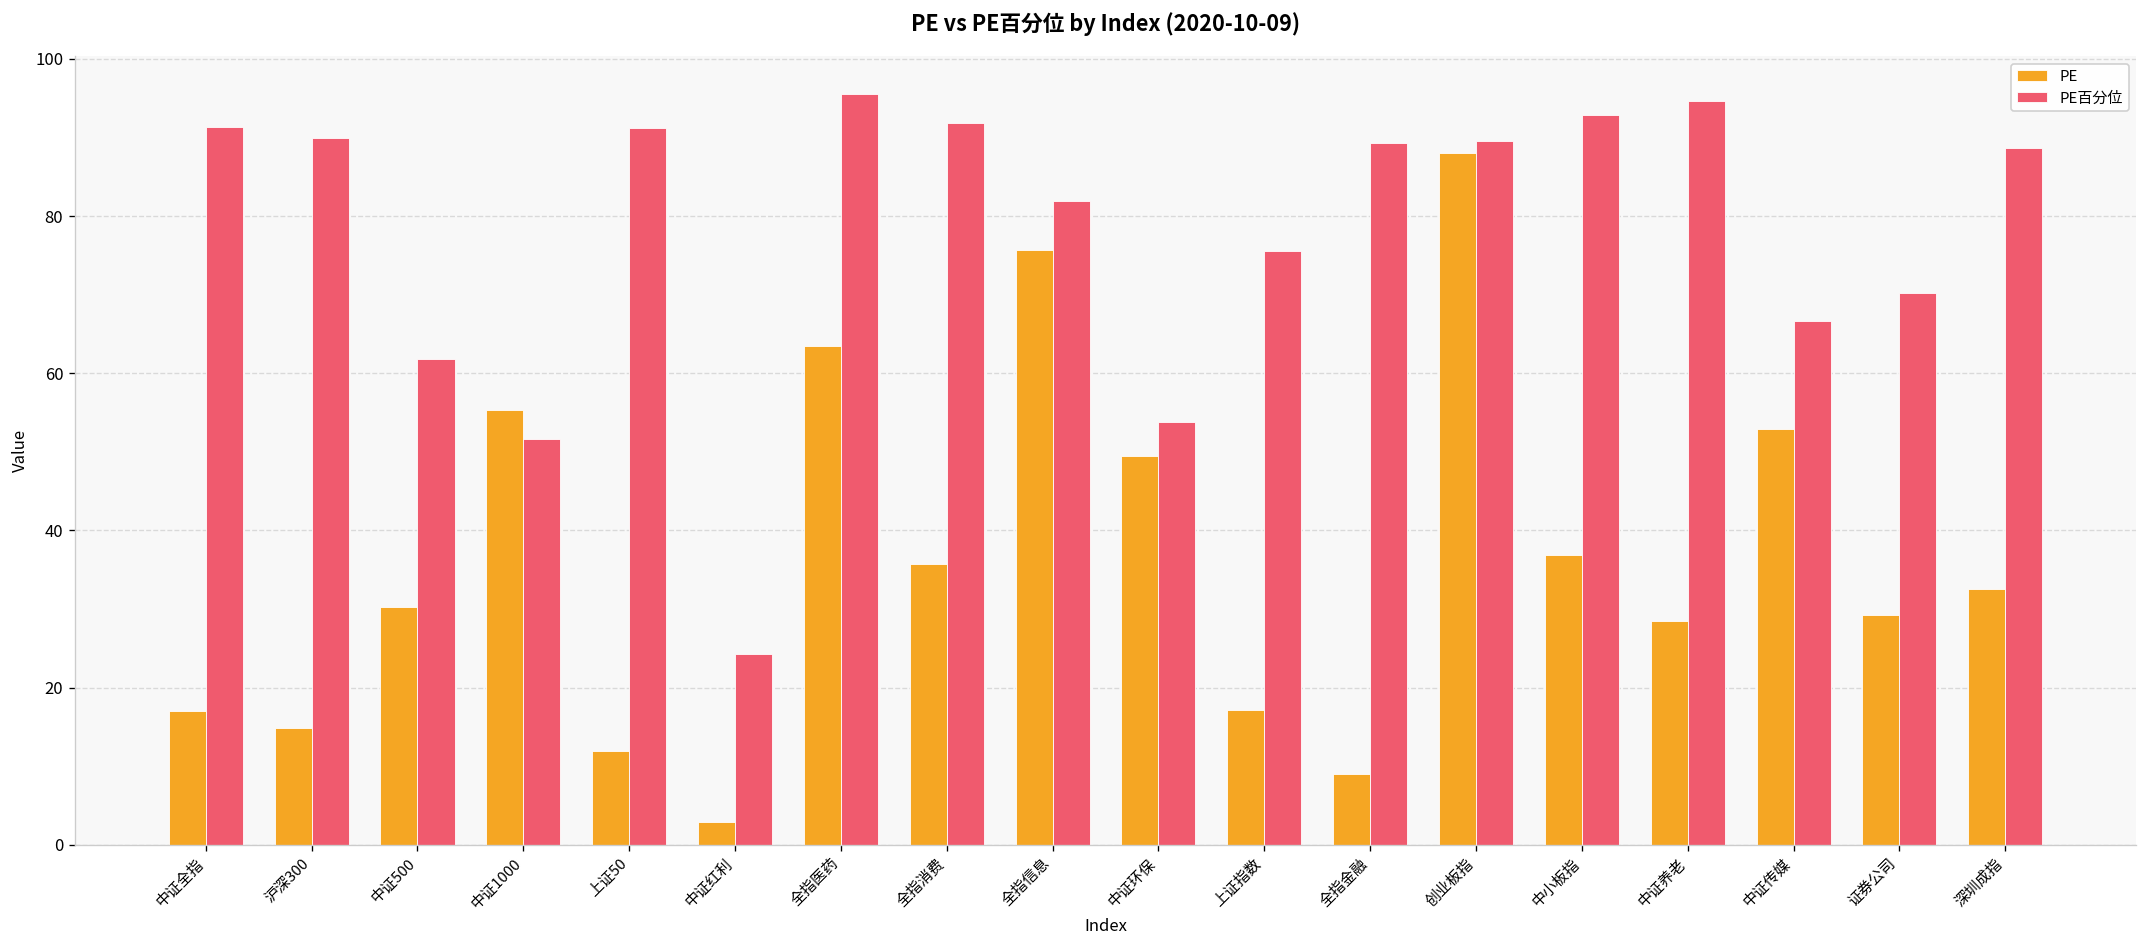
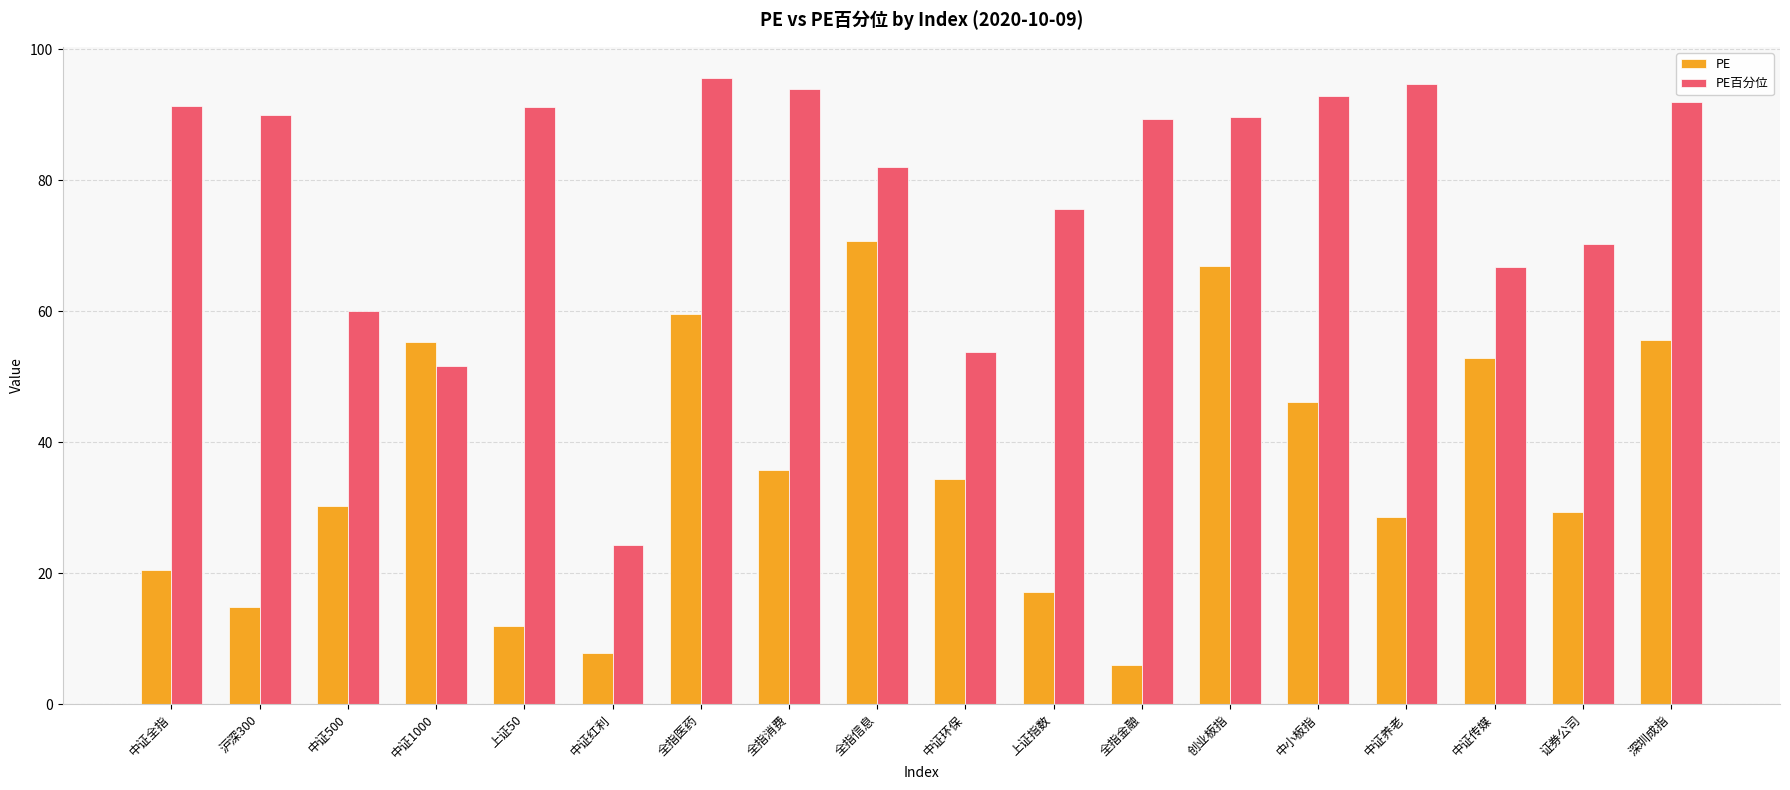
PE, 中证全指: 17 -> 20
PE百分位, 中证500: 62 -> 60
PE, 中证红利: 3 -> 8
PE, 全指医药: 63 -> 60
PE百分位, 全指消费: 92 -> 94
PE, 全指信息: 76 -> 71
PE, 中证环保: 49 -> 34
PE, 全指金融: 9 -> 6
PE, 创业板指: 88 -> 67
PE, 中小板指: 37 -> 46
PE, 深圳成指: 33 -> 56
PE百分位, 深圳成指: 89 -> 92
